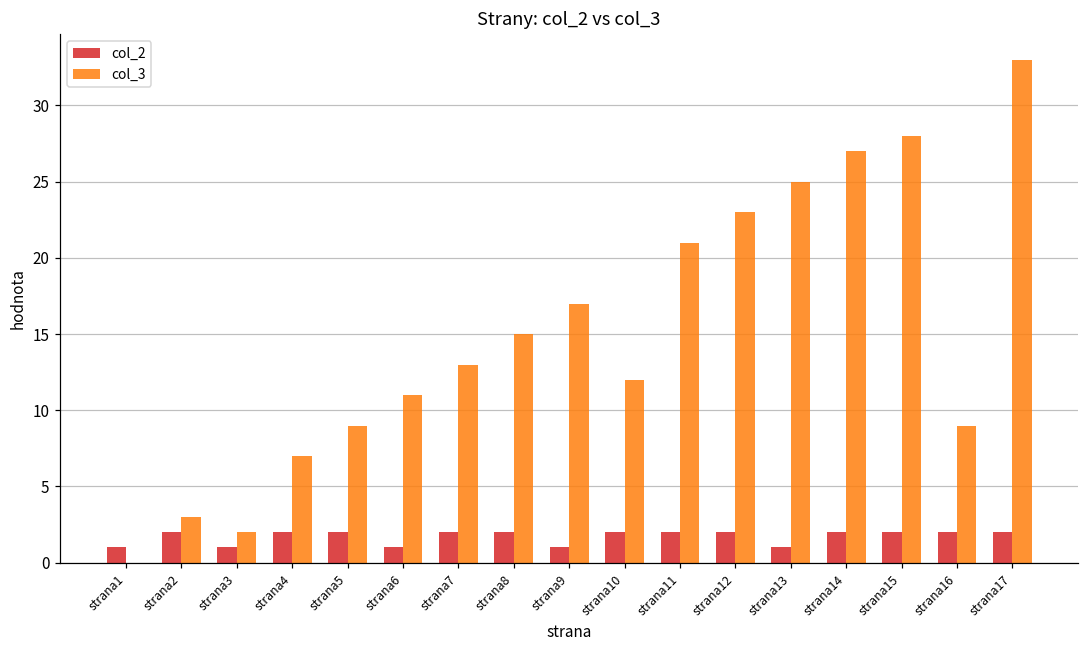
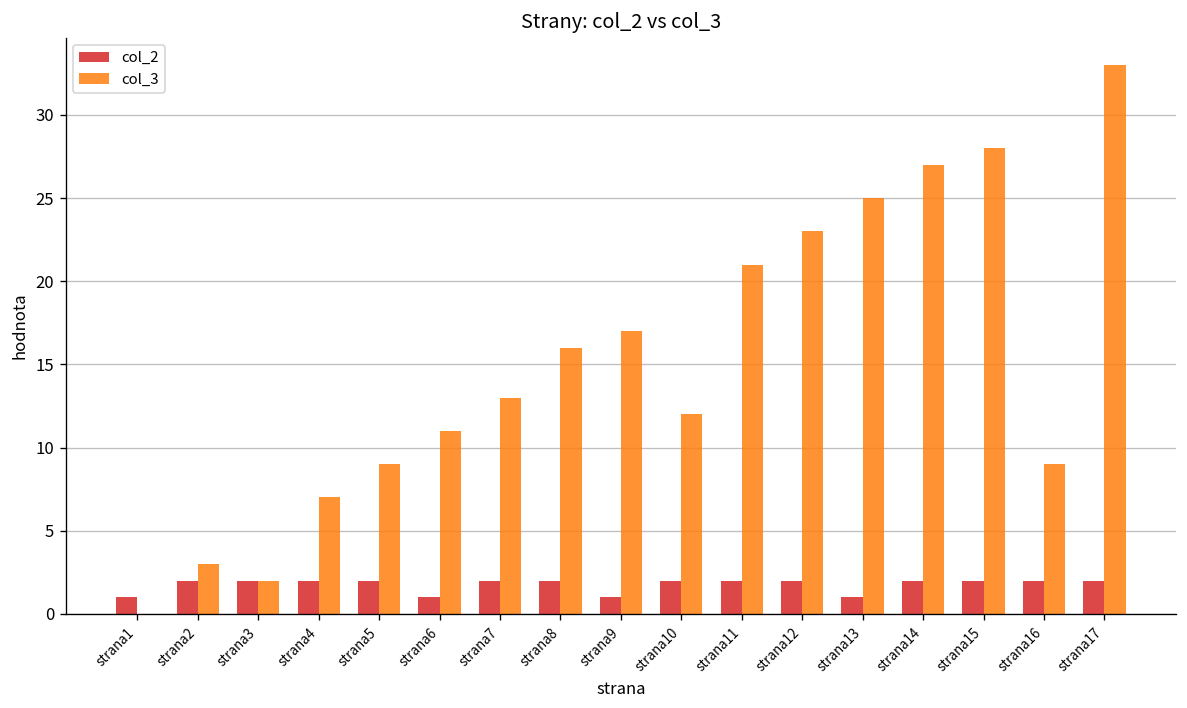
col_2, strana3: 1 -> 2
col_3, strana8: 15 -> 16
